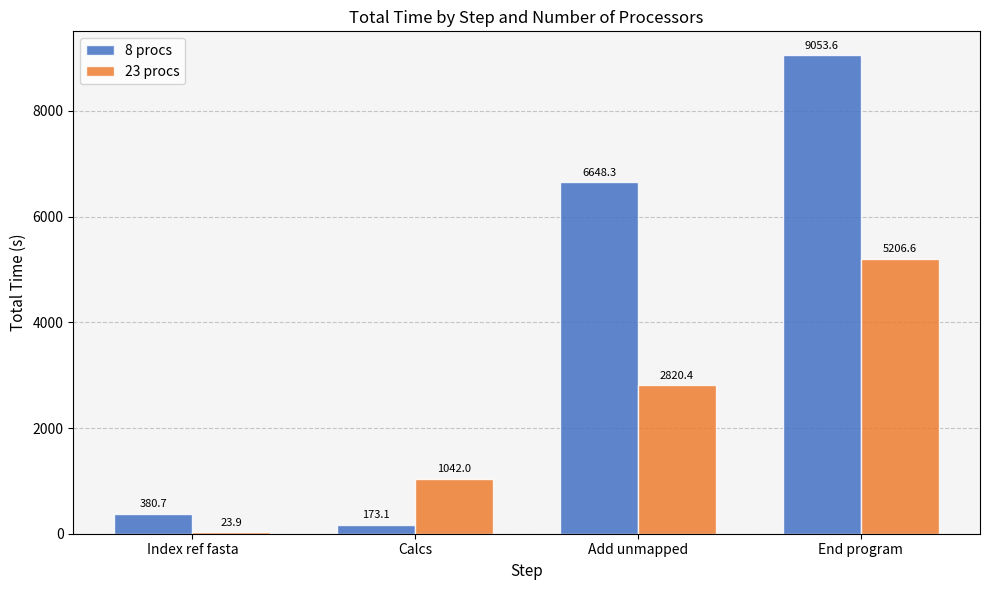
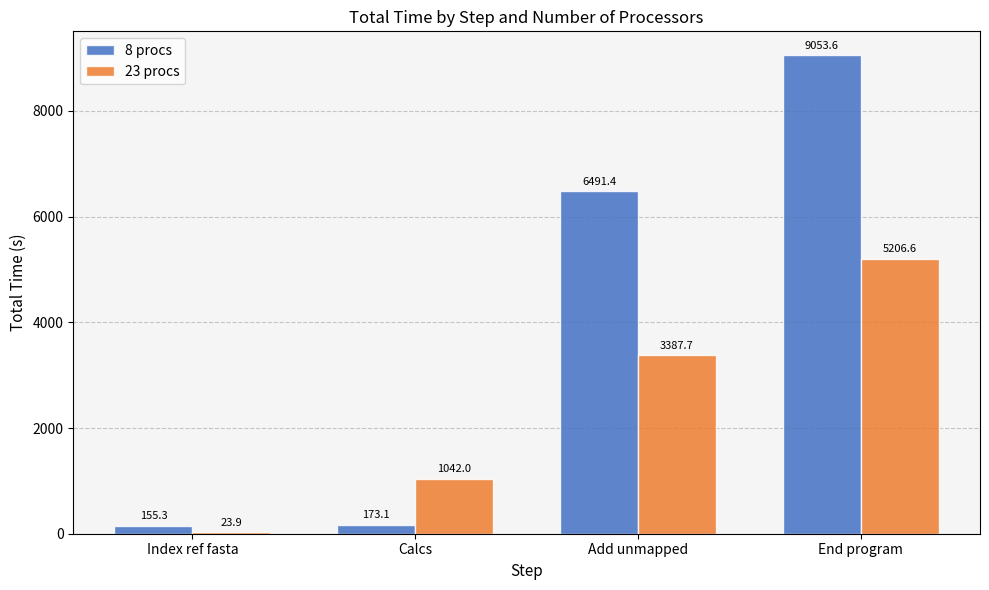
8 procs, Index ref fasta: 380.7 -> 155.3
8 procs, Add unmapped: 6648.3 -> 6491.4
23 procs, Add unmapped: 2820.4 -> 3387.7
